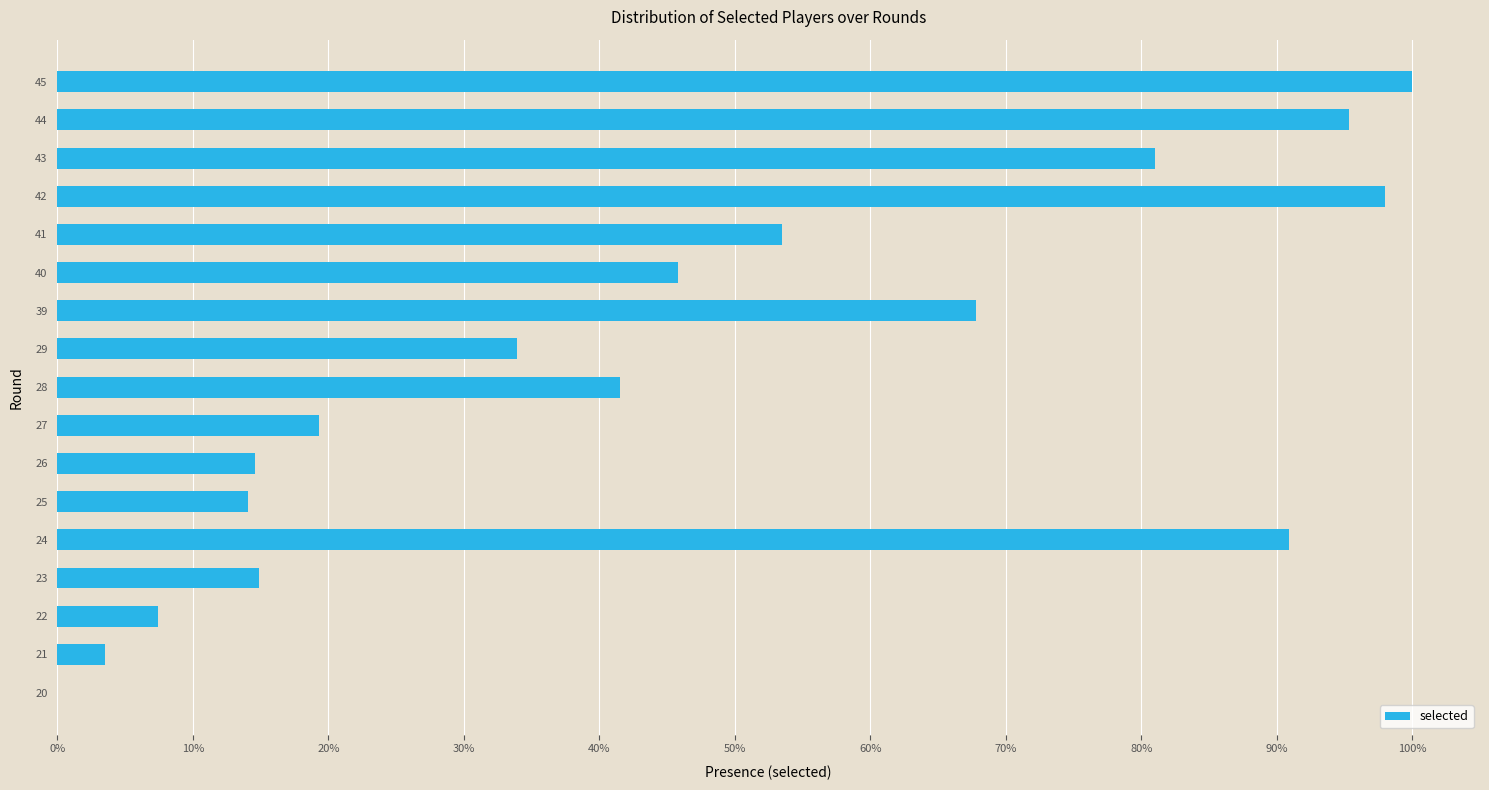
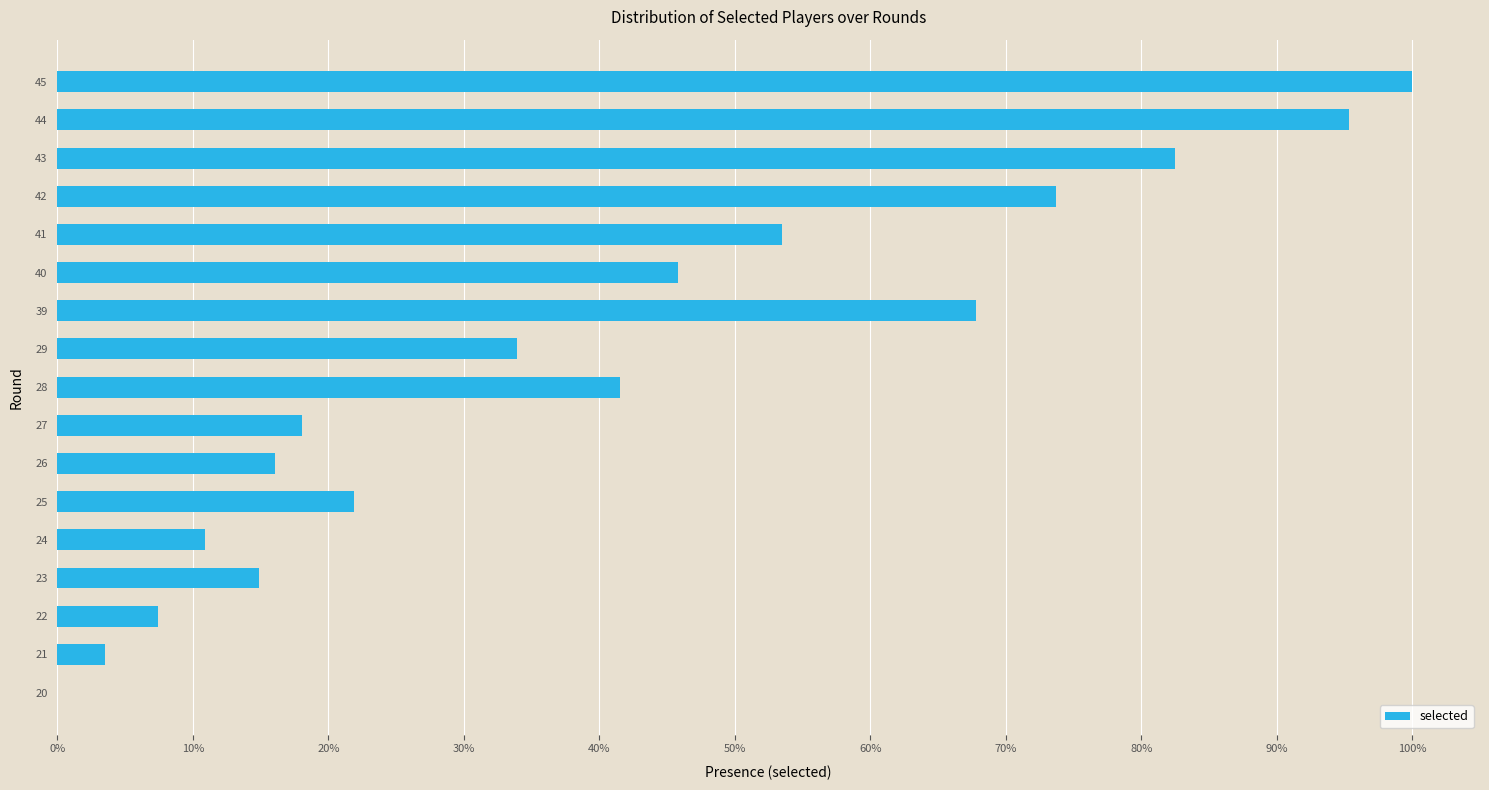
43: 81.0% -> 82.5%
42: 98.0% -> 73.7%
27: 19.3% -> 18.1%
26: 14.6% -> 16.1%
25: 14.1% -> 21.9%
24: 90.9% -> 10.9%
